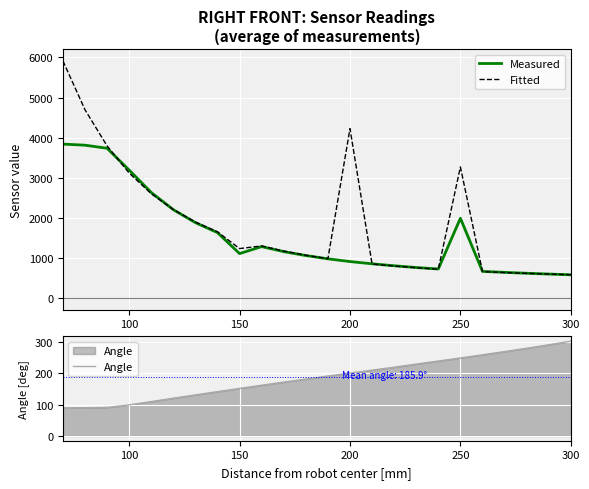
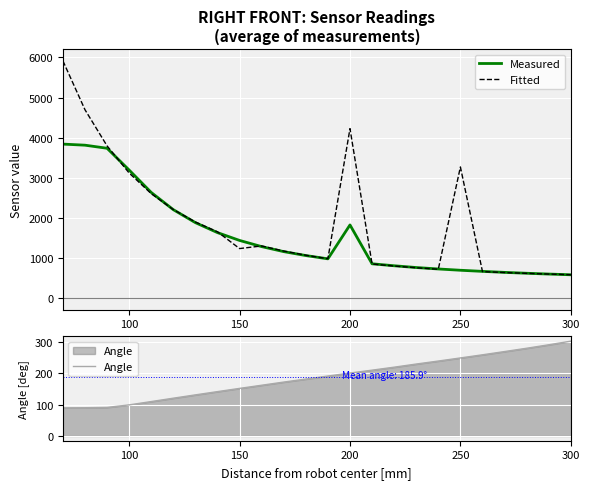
RIGHT FRONT: Sensor Readings (average of measurements), Measured, 150: 1100 -> 1400
RIGHT FRONT: Sensor Readings (average of measurements), Measured, 200: 900 -> 1800
RIGHT FRONT: Sensor Readings (average of measurements), Measured, 250: 2000 -> 700
